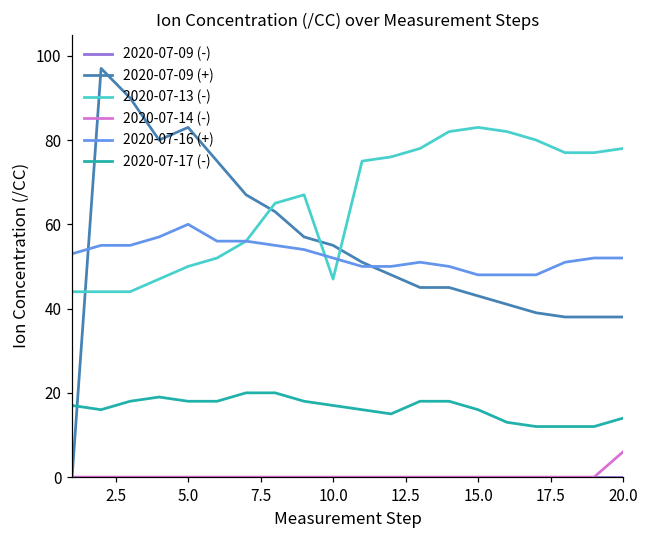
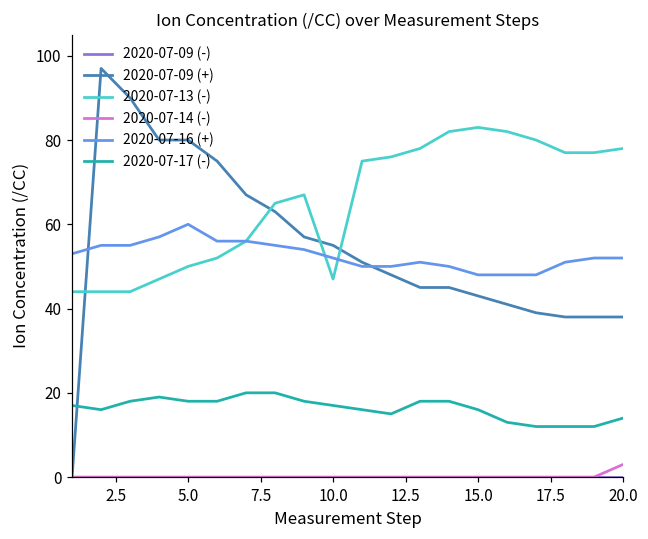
2020-07-09 (+), 5.0: 83 -> 80
2020-07-14 (-), 20.0: 6 -> 3
